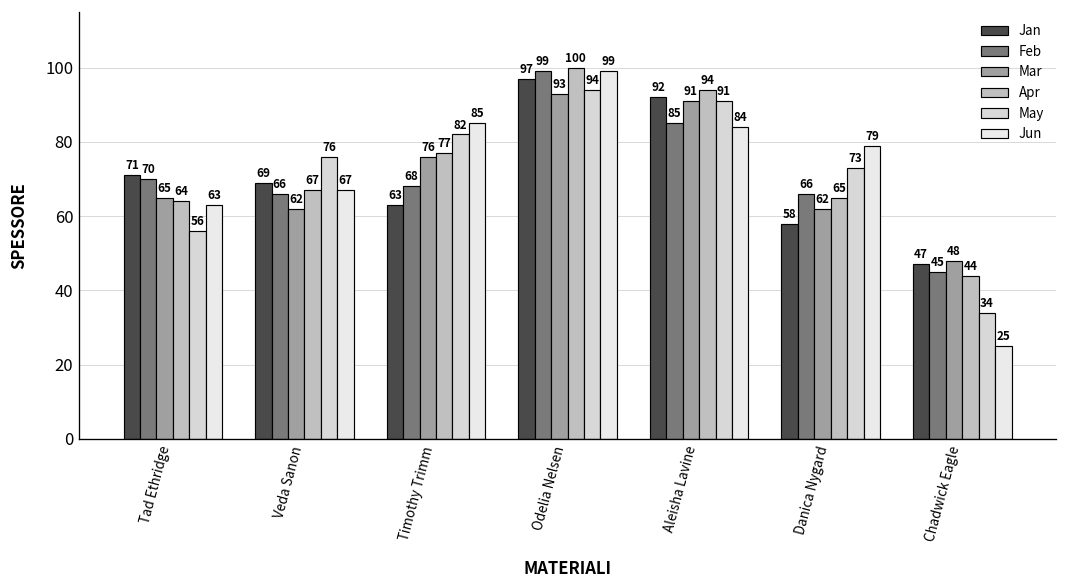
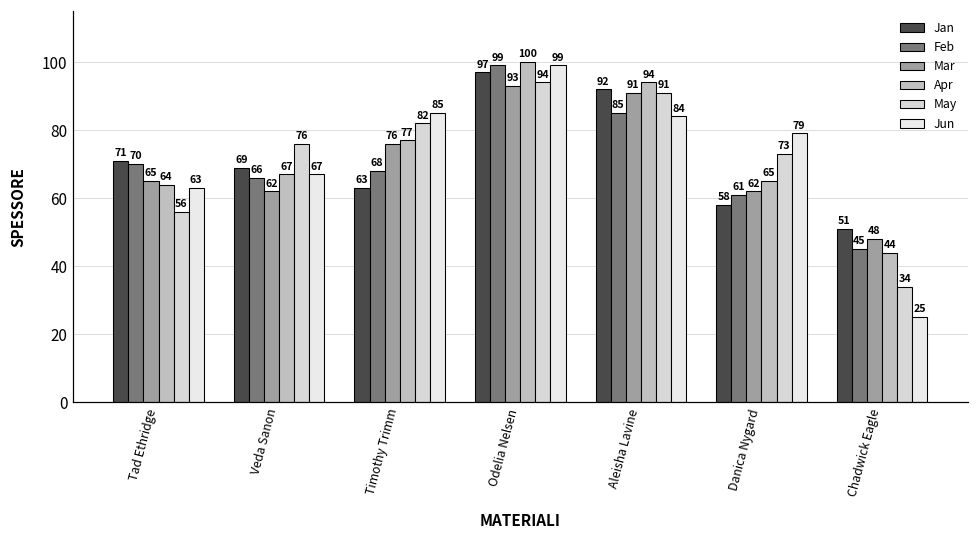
Feb, Danica Nygard: 66 -> 61
Jan, Chadwick Eagle: 47 -> 51
